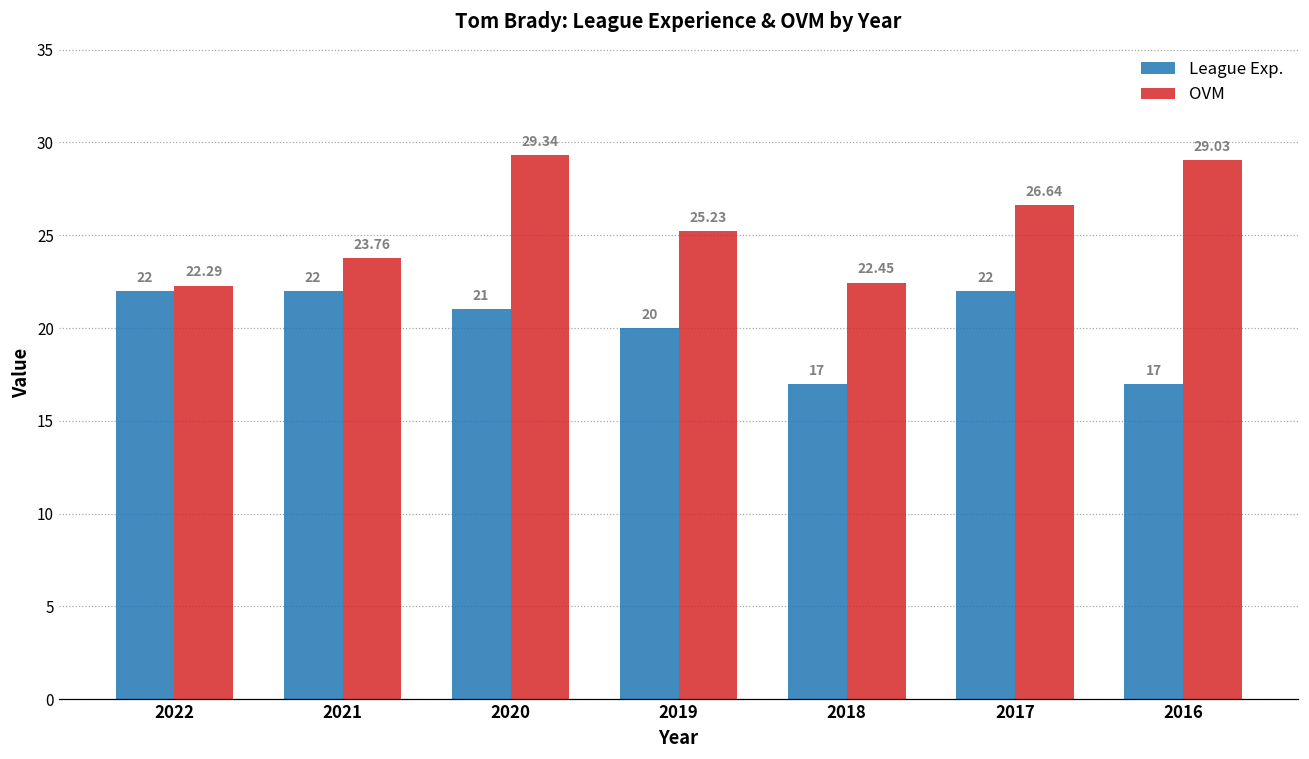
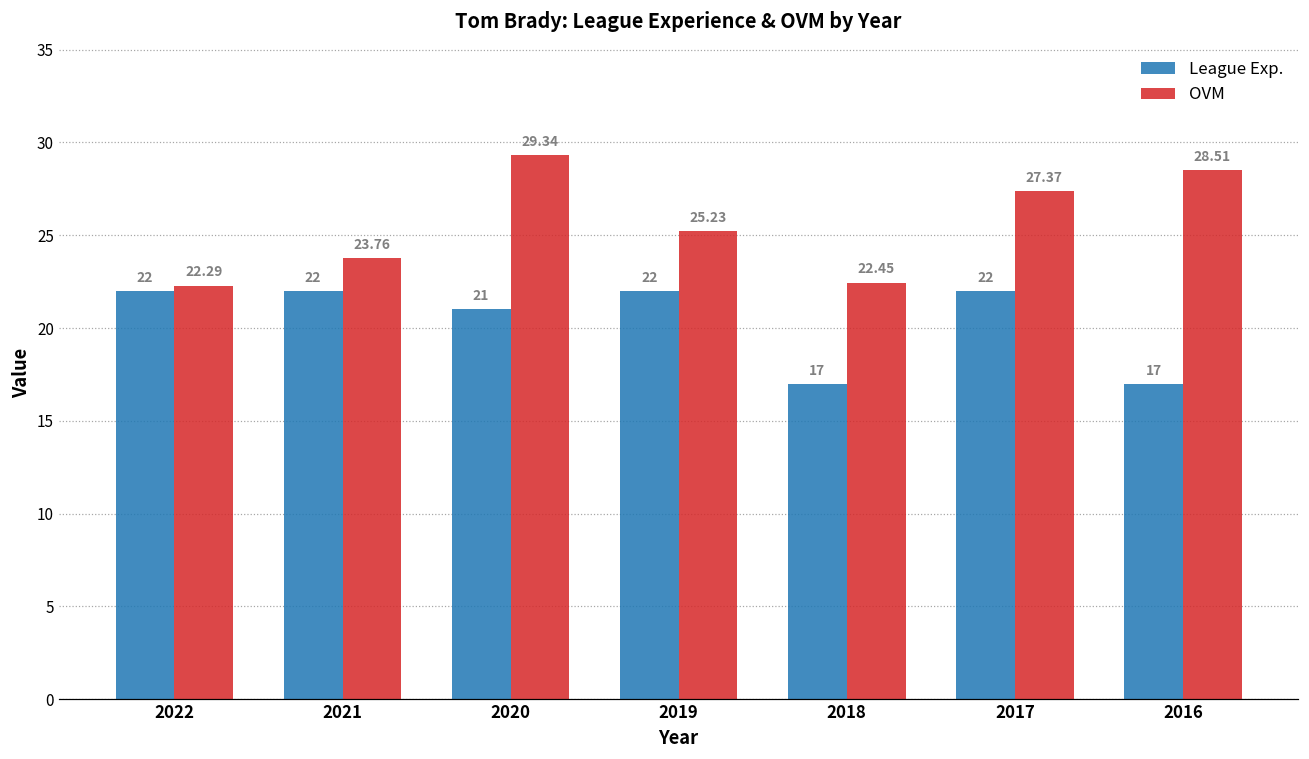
League Exp., 2019: 20 -> 22
OVM, 2017: 26.64 -> 27.37
OVM, 2016: 29.03 -> 28.51
